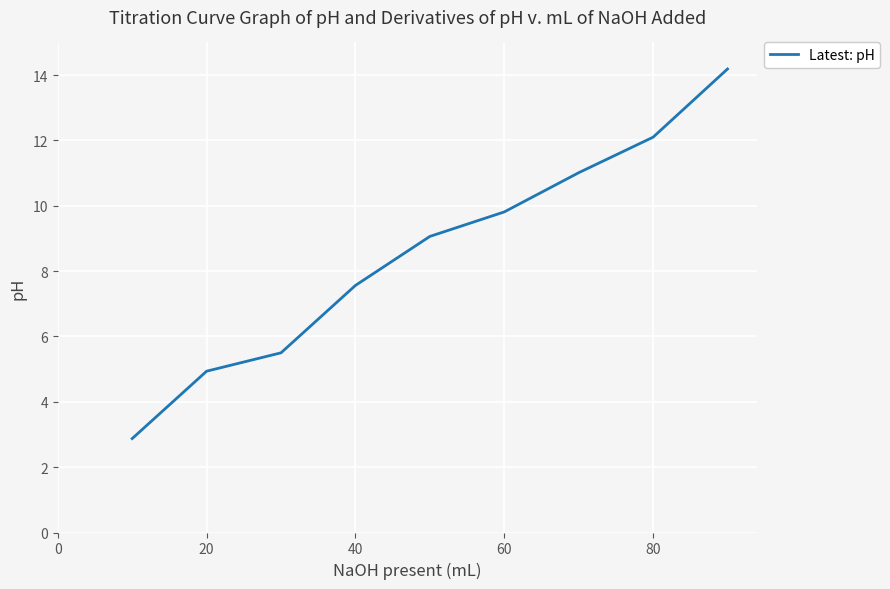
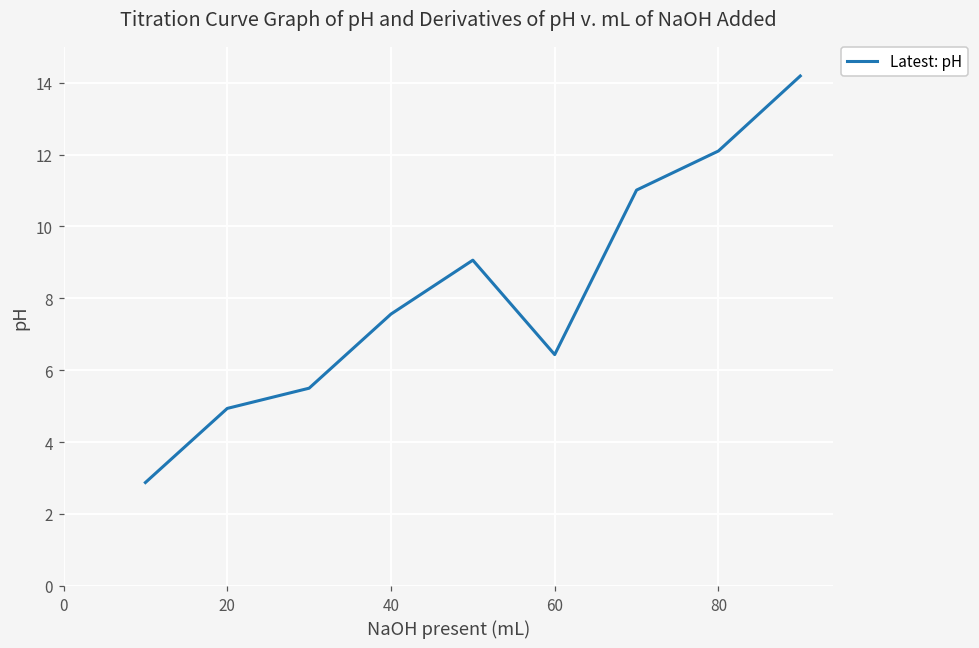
60: 9.8 -> 6.4
